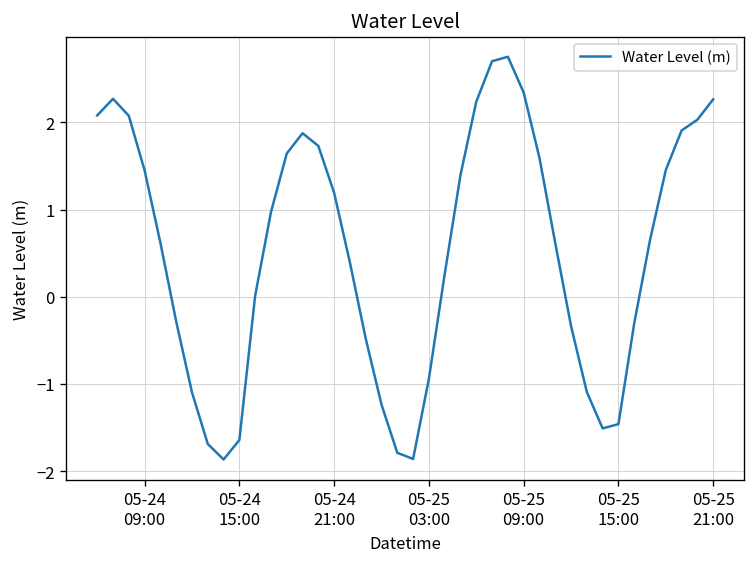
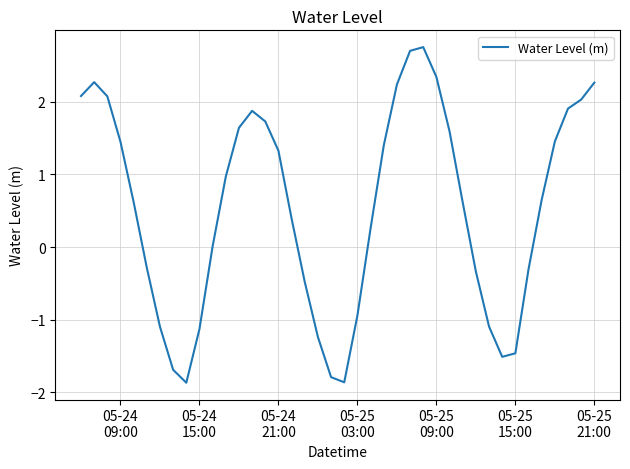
05-24 15:00: -1.6 -> -1.1
05-24 21:00: 1.2 -> 1.3
